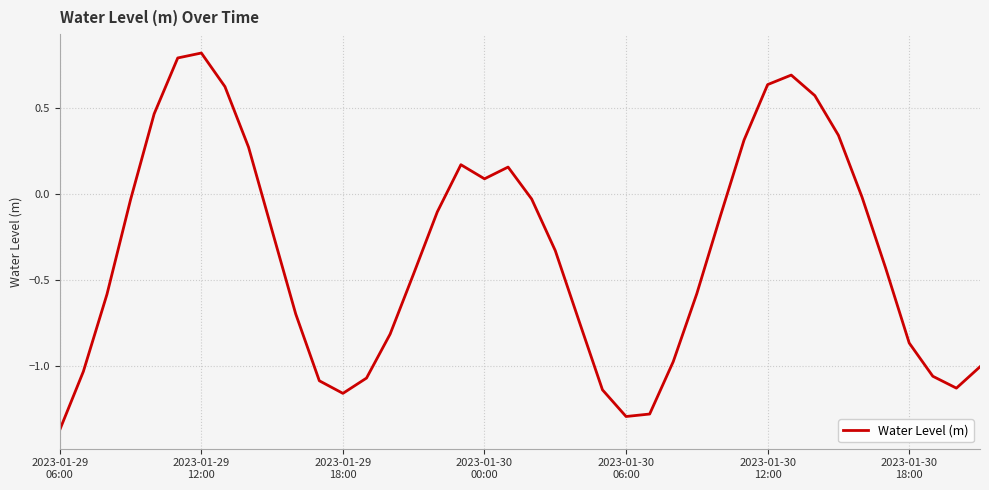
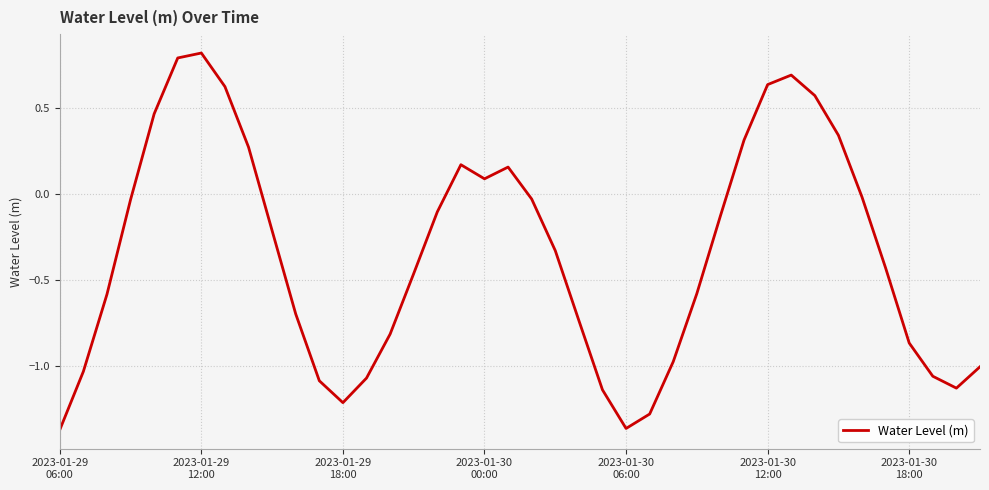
2023-01-29 18:00: -1.16 -> -1.21
2023-01-30 06:00: -1.29 -> -1.36
